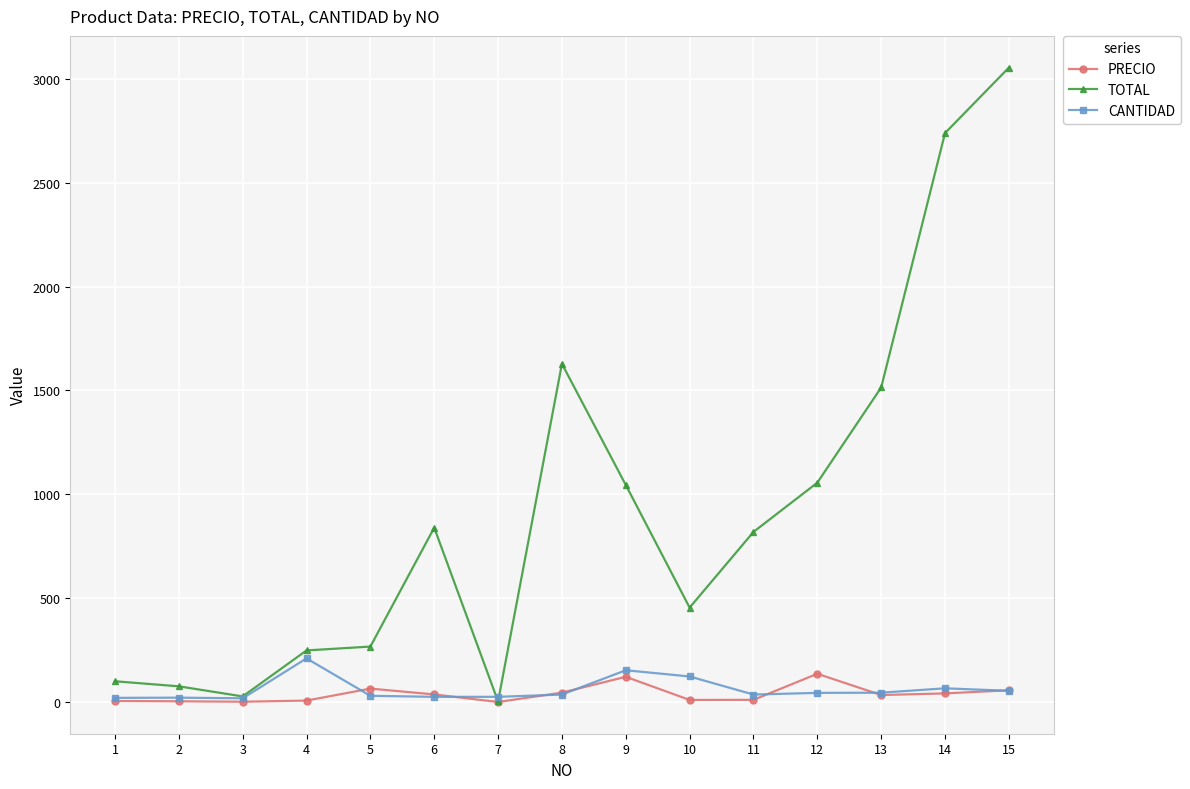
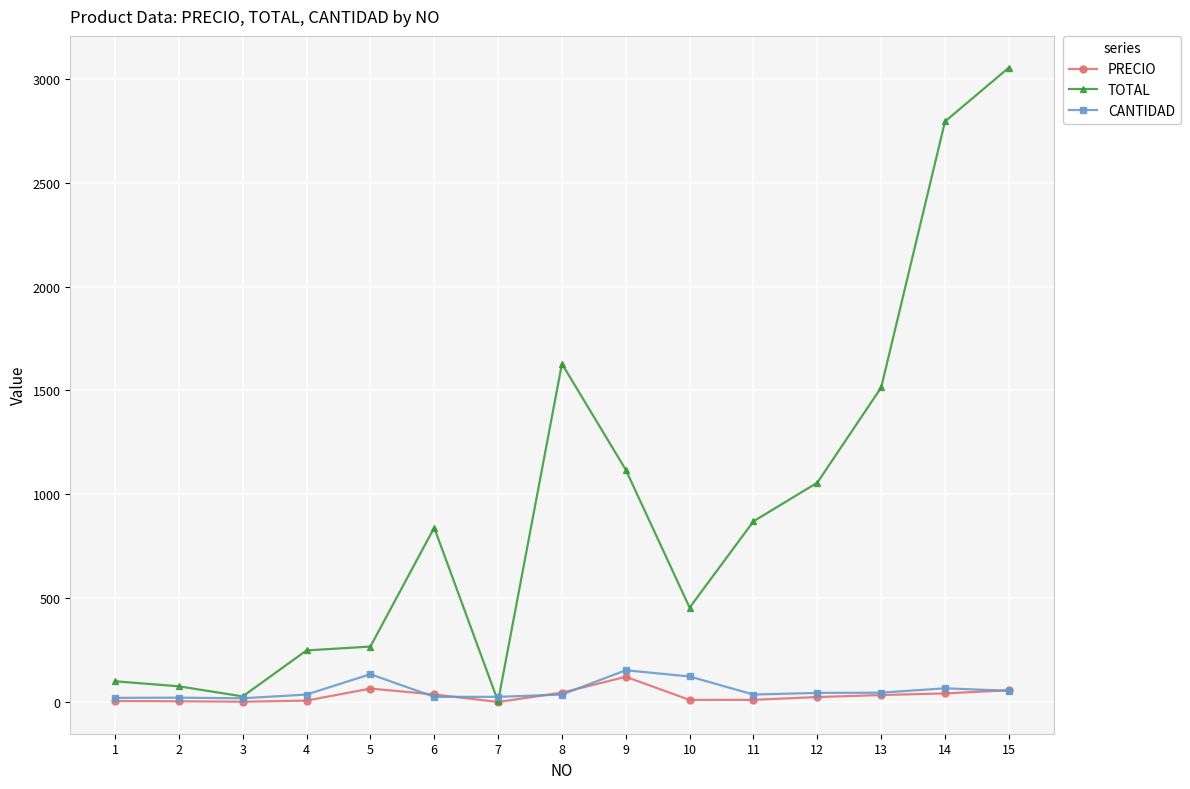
CANTIDAD, 4: 210 -> 40
CANTIDAD, 5: 30 -> 130
TOTAL, 9: 1040 -> 1120
TOTAL, 11: 820 -> 870
PRECIO, 12: 140 -> 20
TOTAL, 14: 2740 -> 2800
